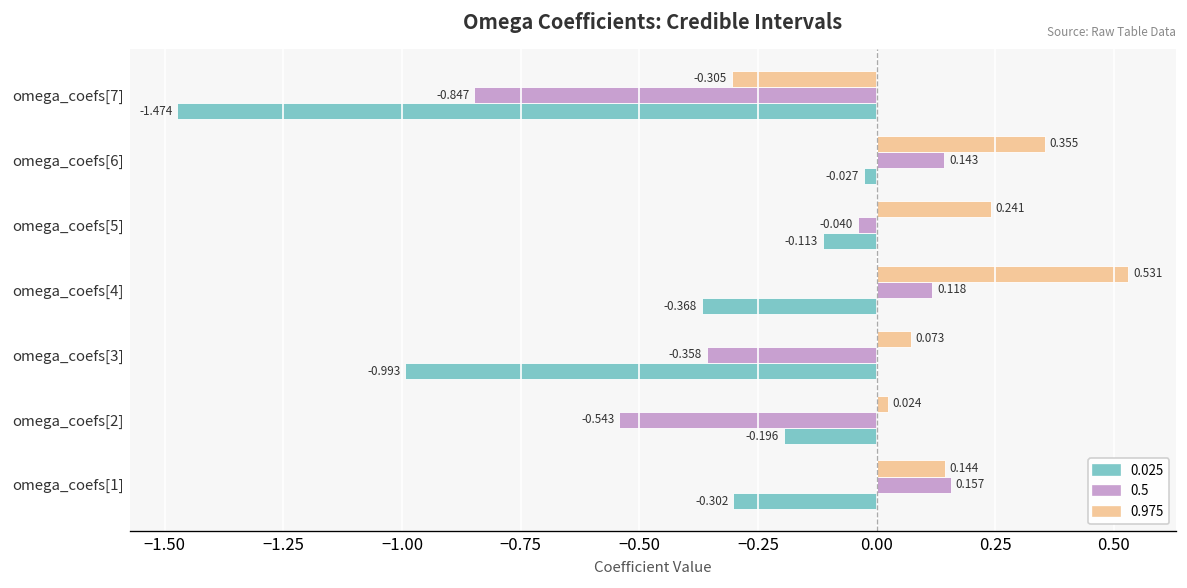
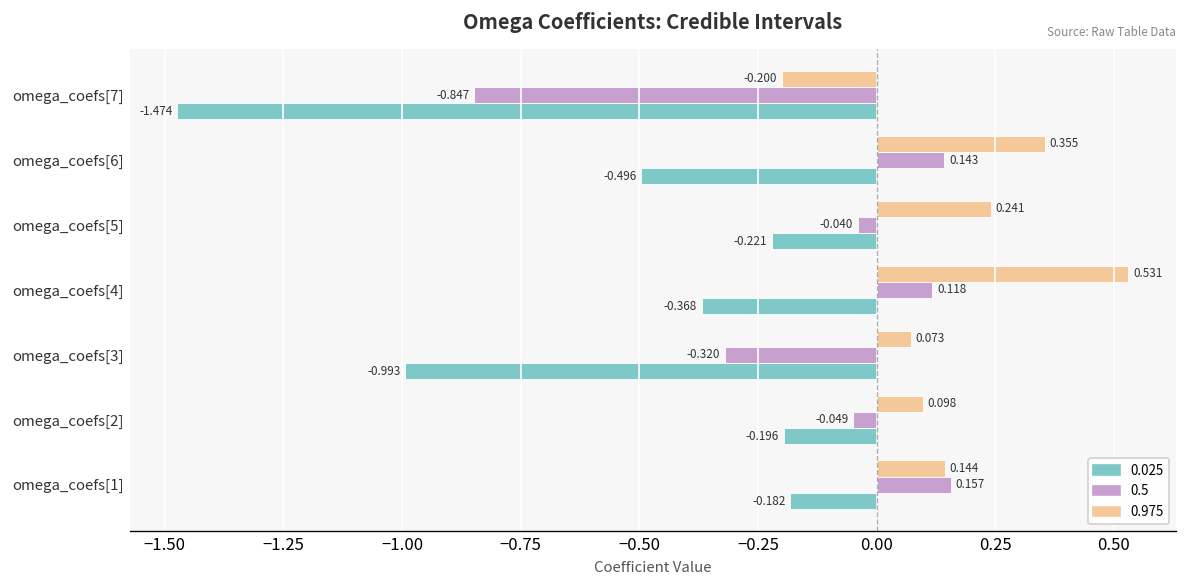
0.975, omega_coefs[7]: -0.305 -> -0.200
0.025, omega_coefs[6]: -0.027 -> -0.496
0.025, omega_coefs[5]: -0.113 -> -0.221
0.5, omega_coefs[3]: -0.358 -> -0.320
0.975, omega_coefs[2]: 0.024 -> 0.098
0.5, omega_coefs[2]: -0.543 -> -0.049
0.025, omega_coefs[1]: -0.302 -> -0.182
